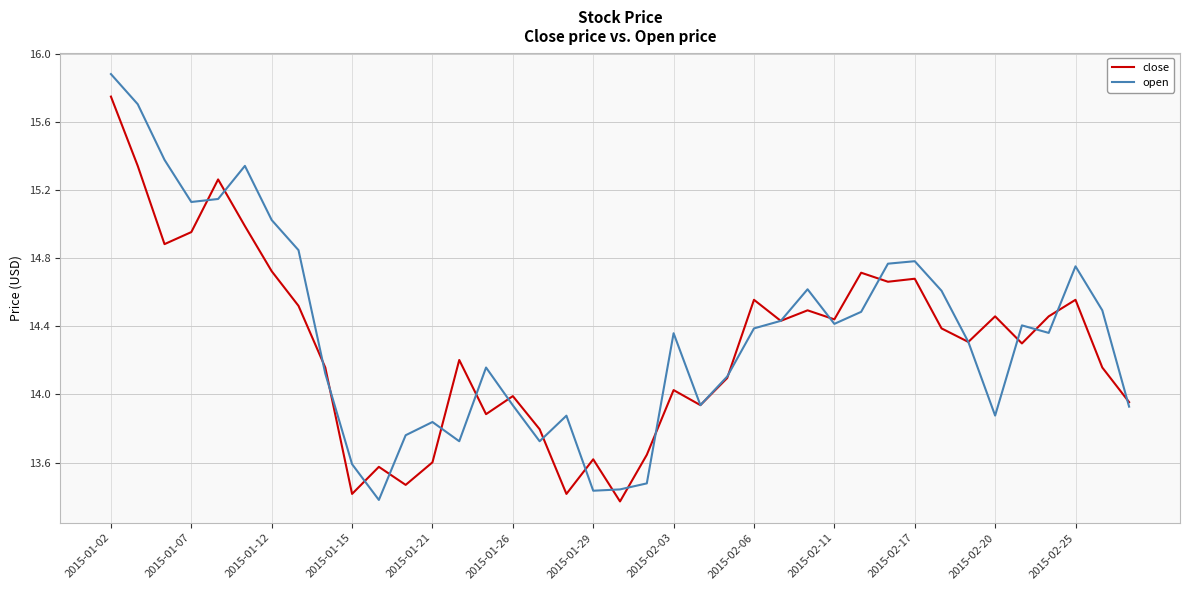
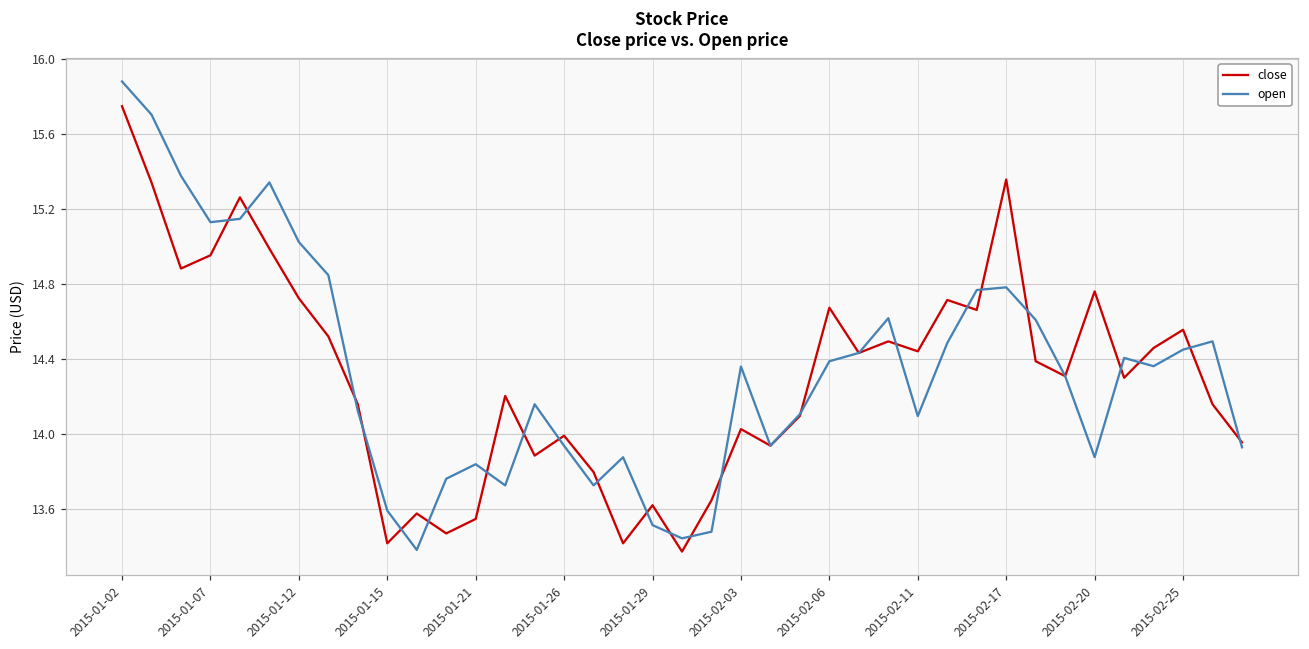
close, 2015-01-21: 13.60 -> 13.55
open, 2015-01-29: 13.44 -> 13.51
close, 2015-02-06: 14.56 -> 14.67
open, 2015-02-11: 14.41 -> 14.10
close, 2015-02-17: 14.68 -> 15.36
close, 2015-02-20: 14.46 -> 14.76
open, 2015-02-25: 14.75 -> 14.45
